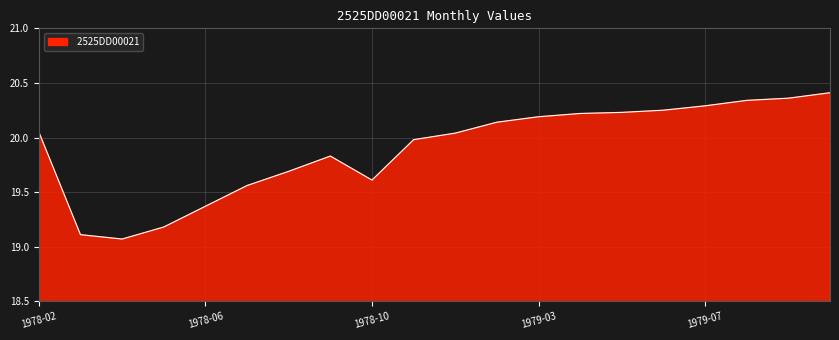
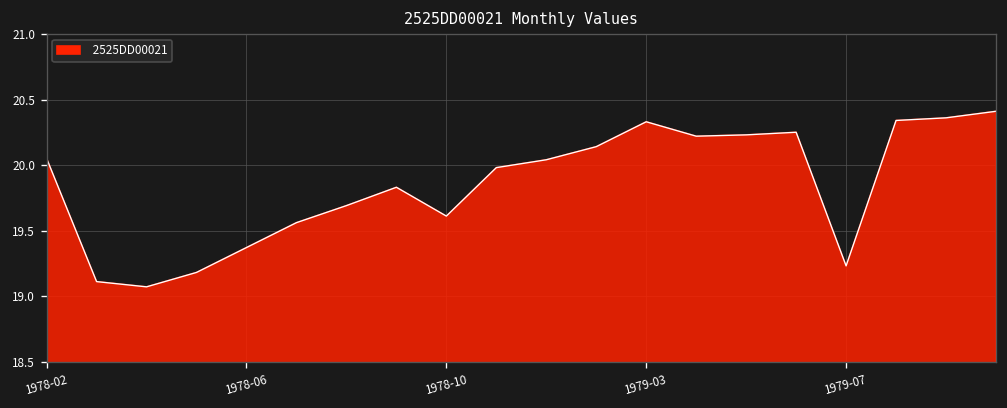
1979-03: 20.19 -> 20.33
1979-07: 20.29 -> 19.23
